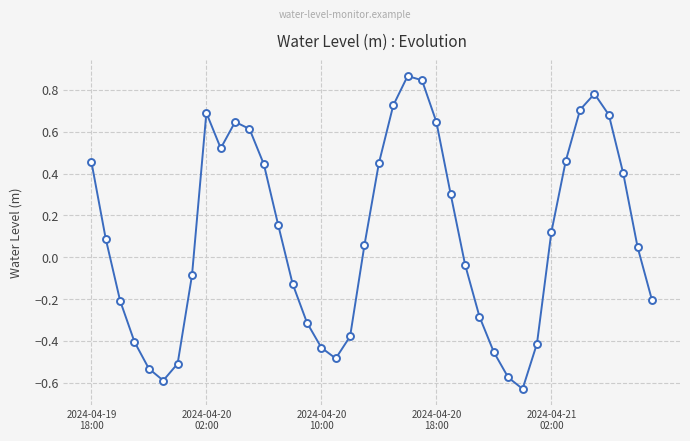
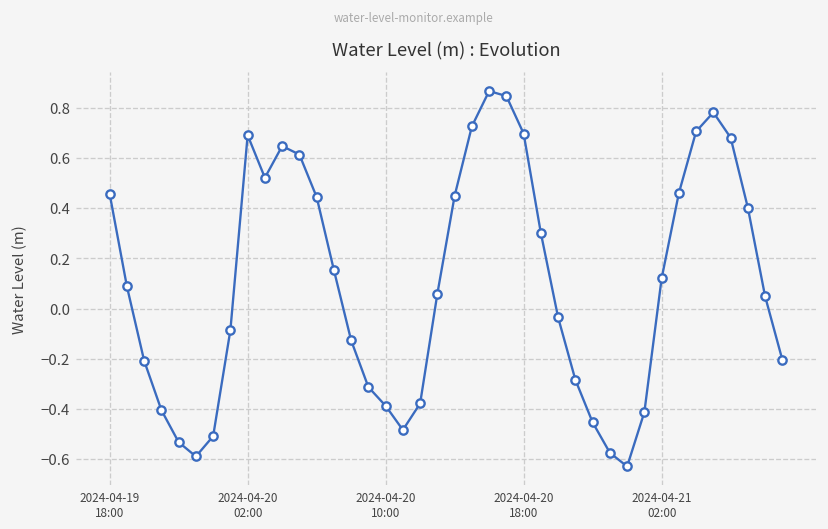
2024-04-20 10:00: -0.43 -> -0.39
2024-04-20 18:00: 0.65 -> 0.70
